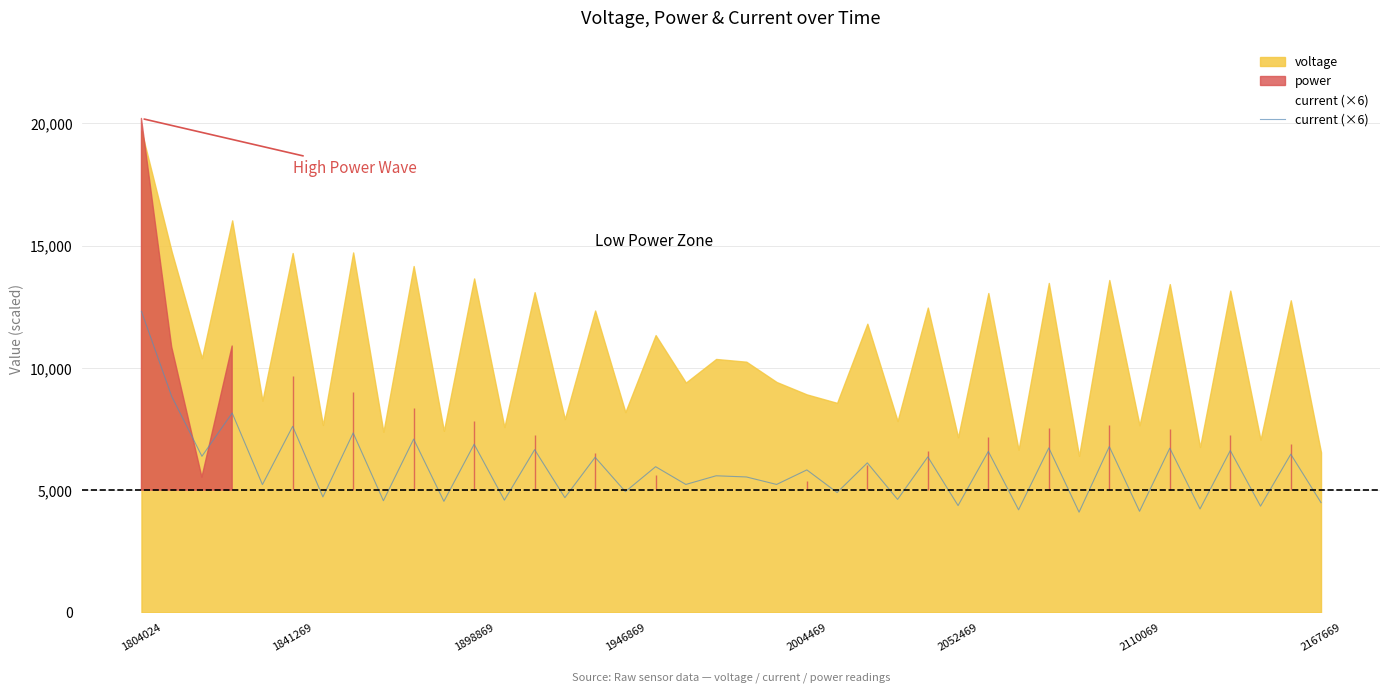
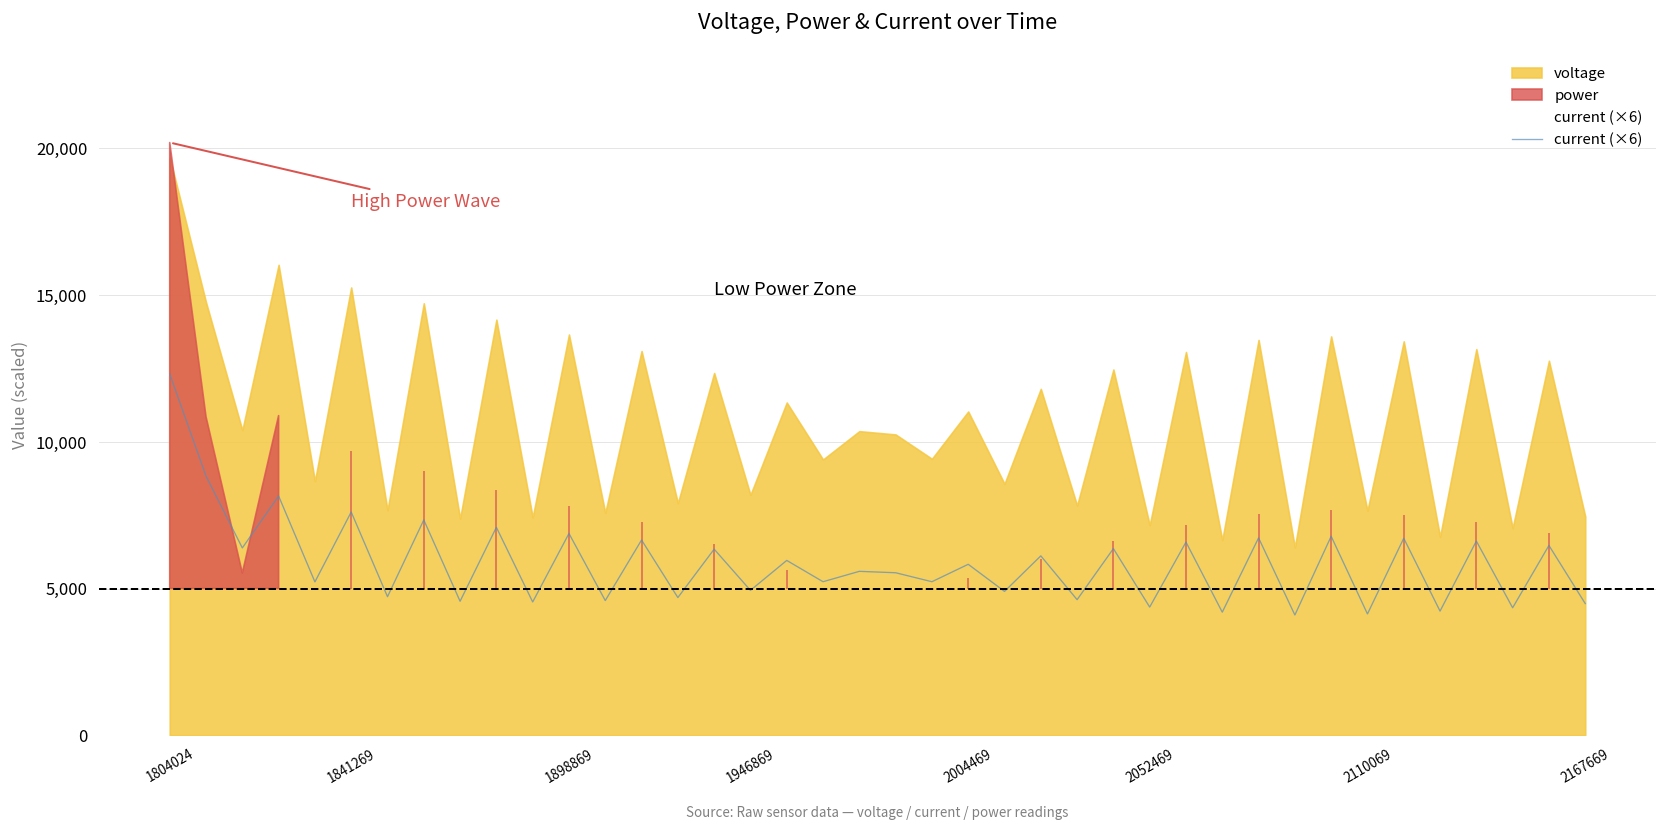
voltage, 1841269: 14,700 -> 15,300
voltage, 2004469: 8,900 -> 11,000
voltage, 2167669: 6,500 -> 7,500
